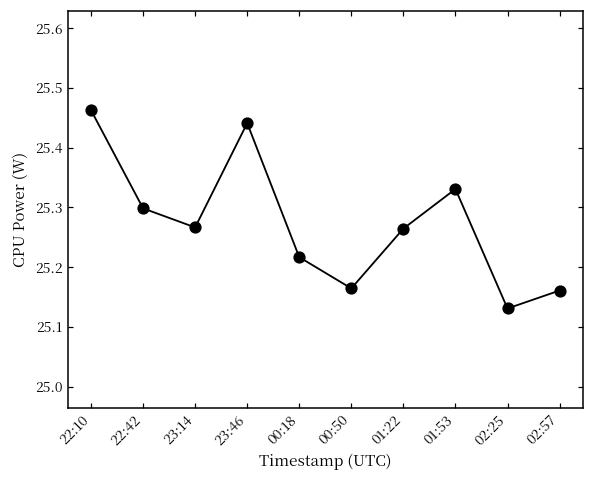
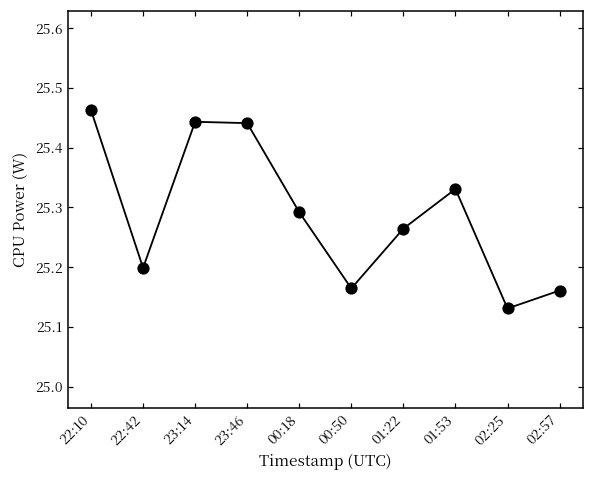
22:42: 25.30 -> 25.20
23:14: 25.27 -> 25.44
00:18: 25.22 -> 25.29
